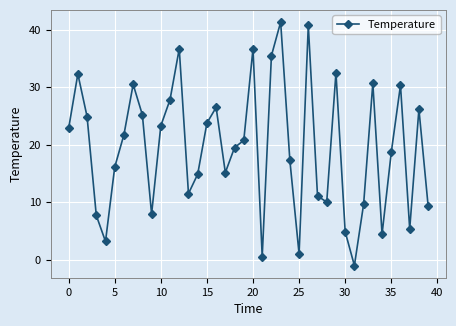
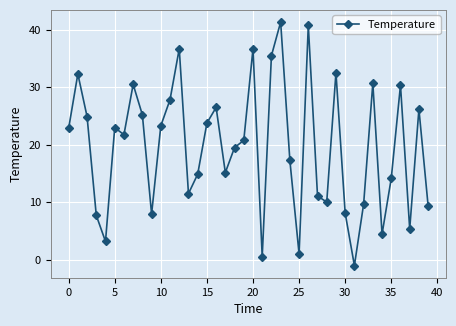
5: 16 -> 23
30: 5 -> 8
35: 19 -> 14
